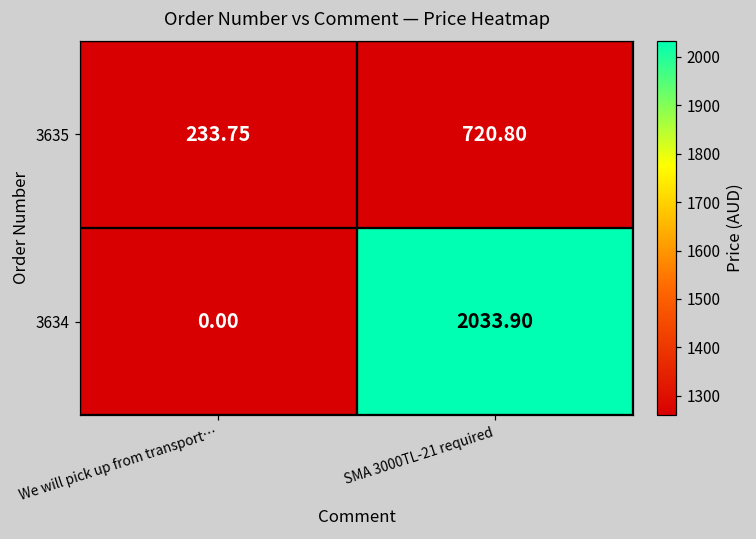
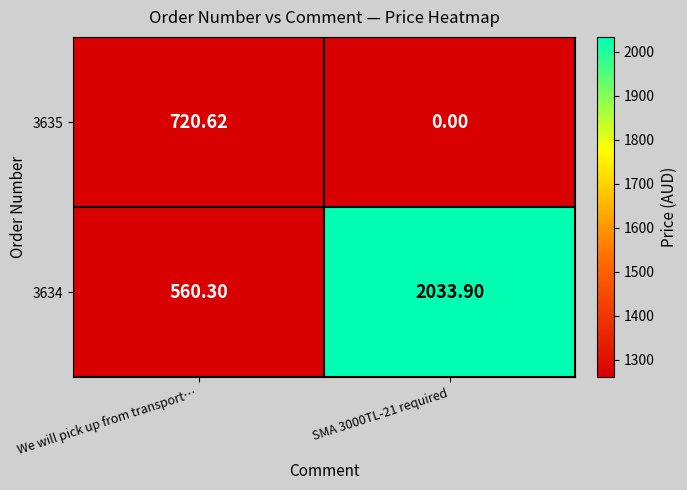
3635, We will pick up from transport…: 233.75 -> 720.62
3635, SMA 3000TL-21 required: 720.80 -> 0.00
3634, We will pick up from transport…: 0.00 -> 560.30
